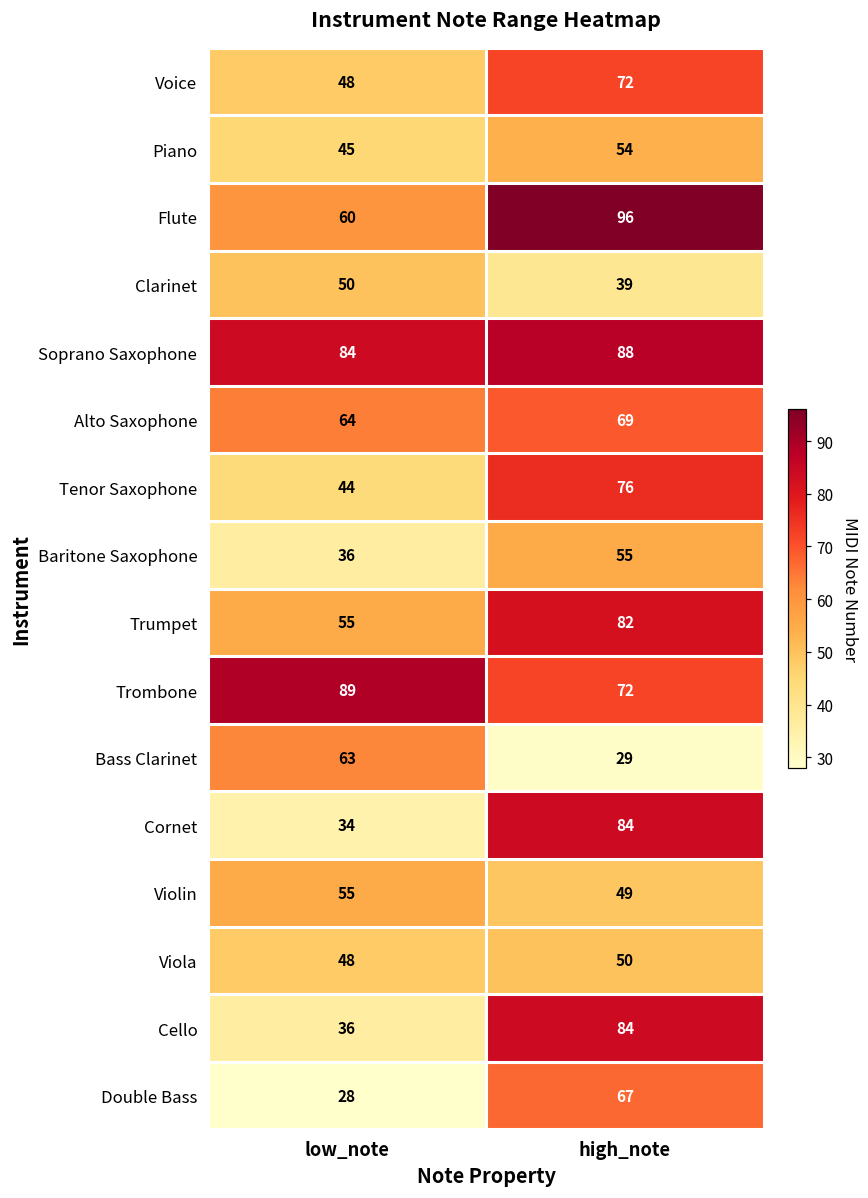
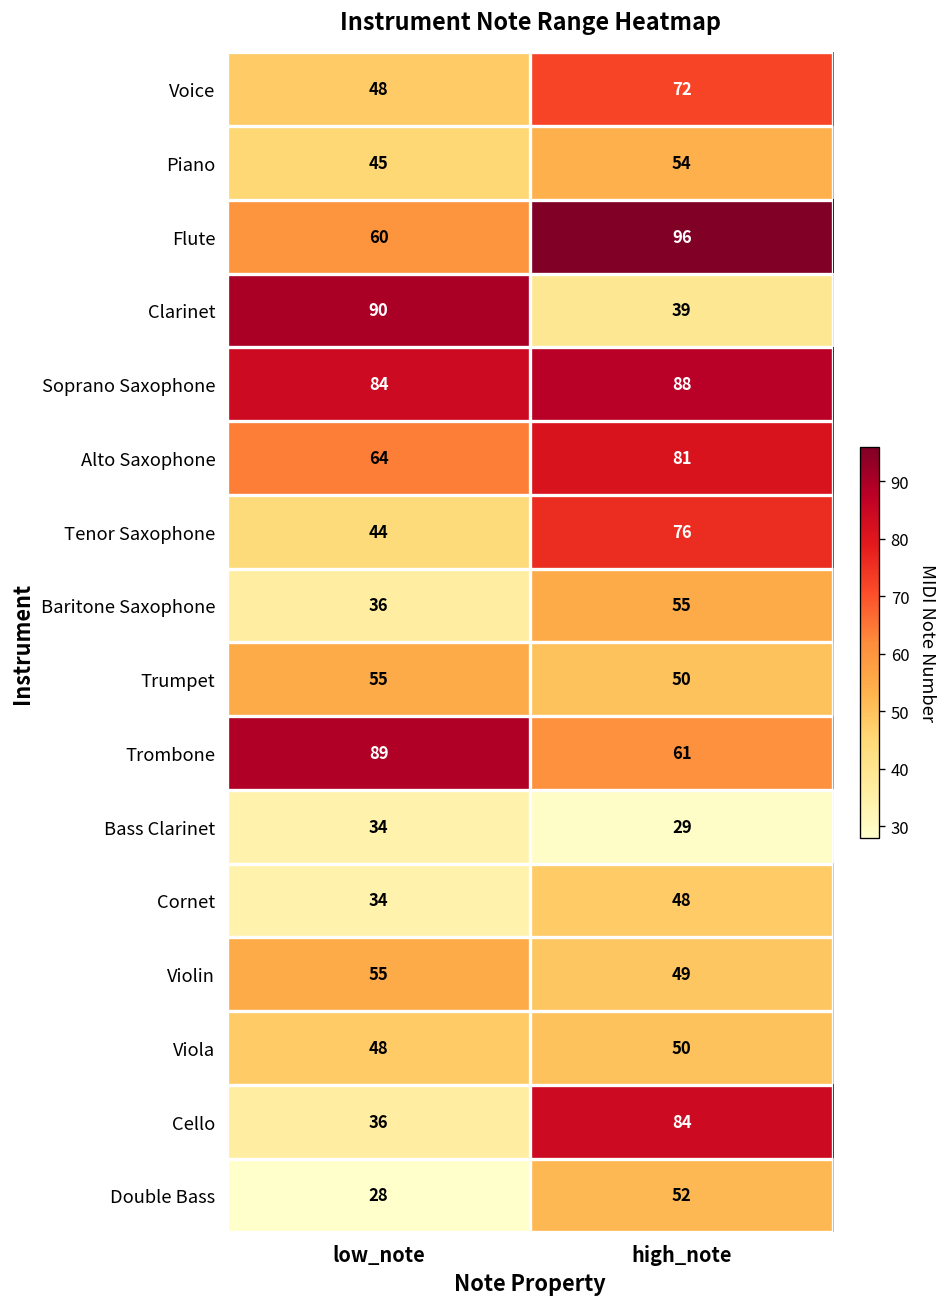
Clarinet, low_note: 50 -> 90
Alto Saxophone, high_note: 69 -> 81
Trumpet, high_note: 82 -> 50
Trombone, high_note: 72 -> 61
Bass Clarinet, low_note: 63 -> 34
Cornet, high_note: 84 -> 48
Double Bass, high_note: 67 -> 52
